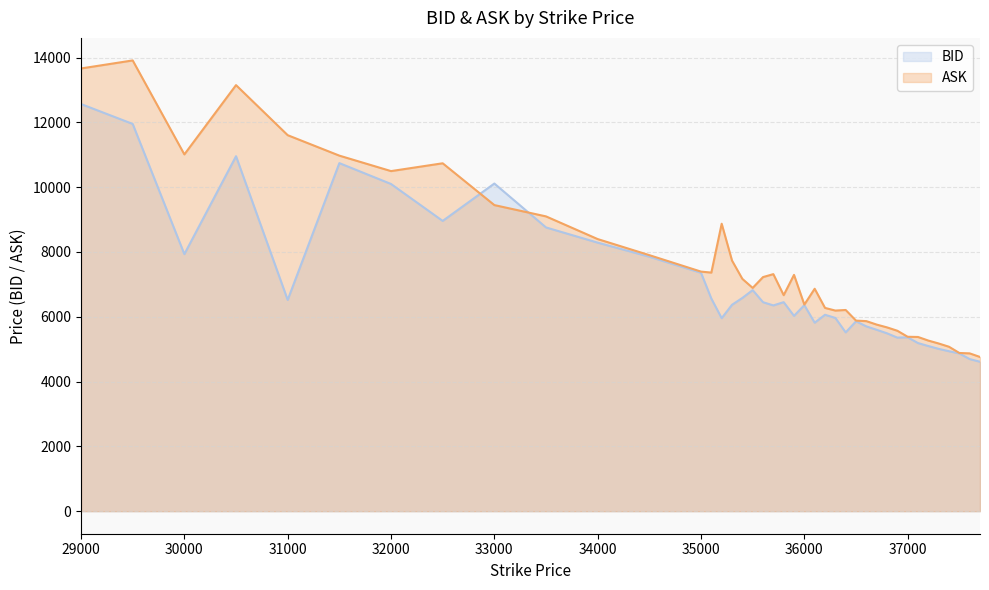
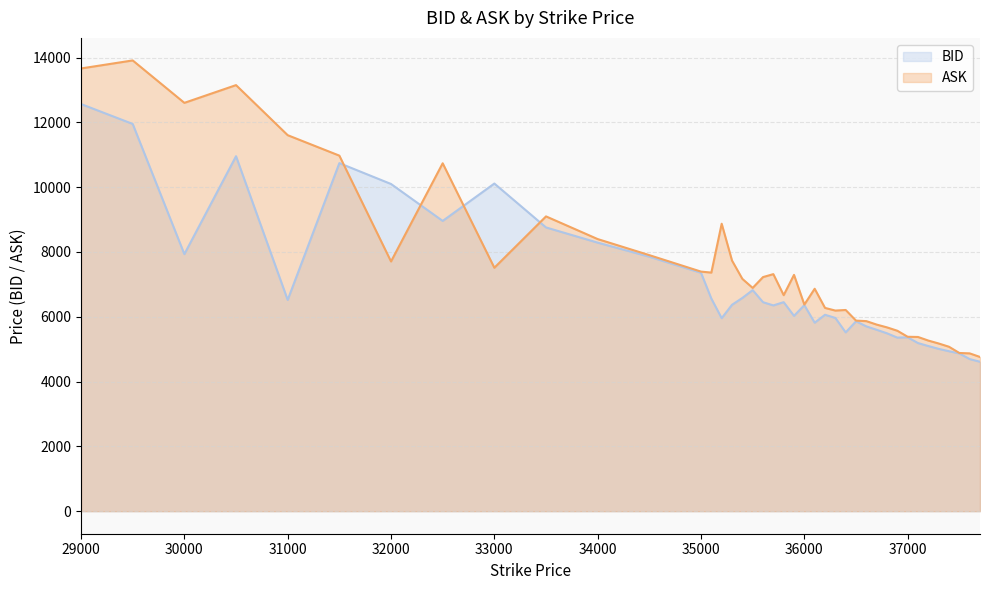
ASK, 30000: 11000 -> 12600
ASK, 32000: 10500 -> 7700
ASK, 33000: 9400 -> 7500
